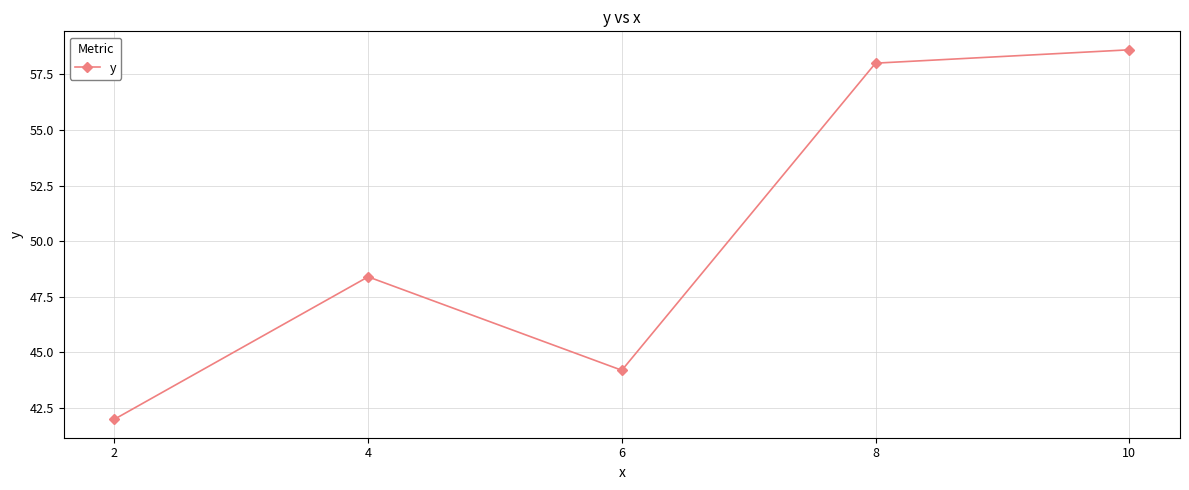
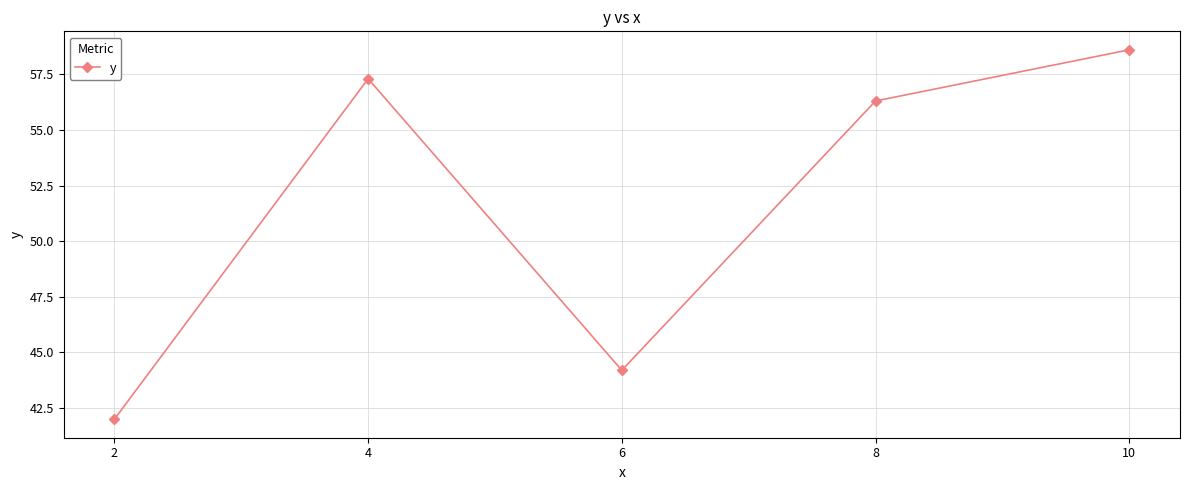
4: 48.4 -> 57.3
8: 58.0 -> 56.3
